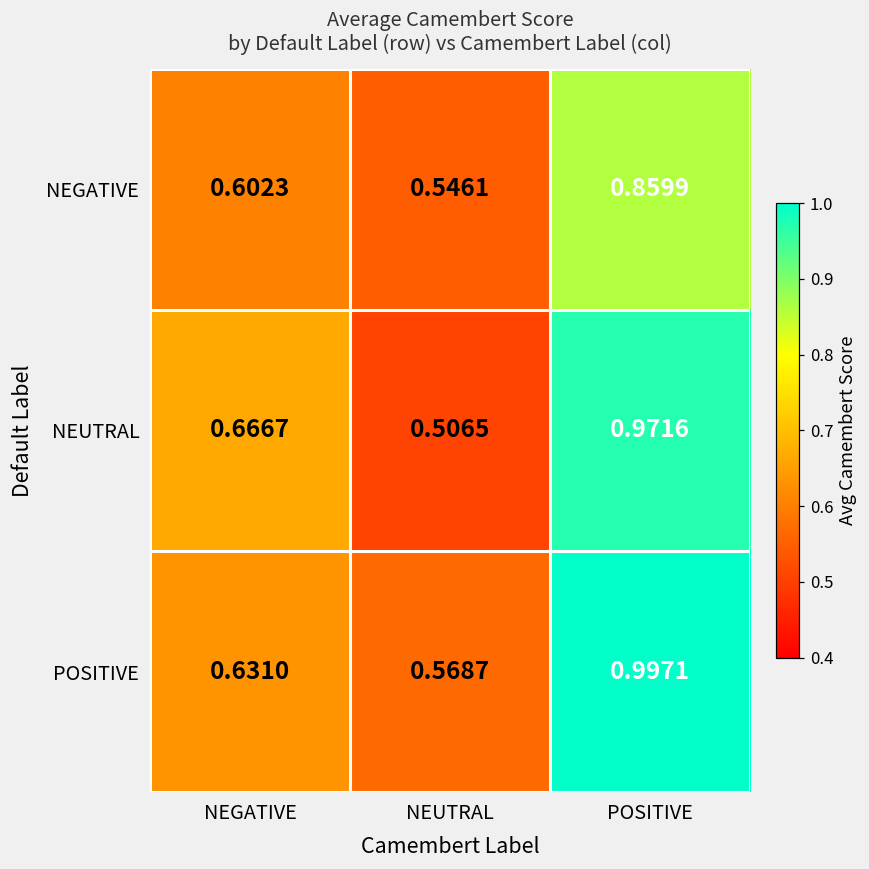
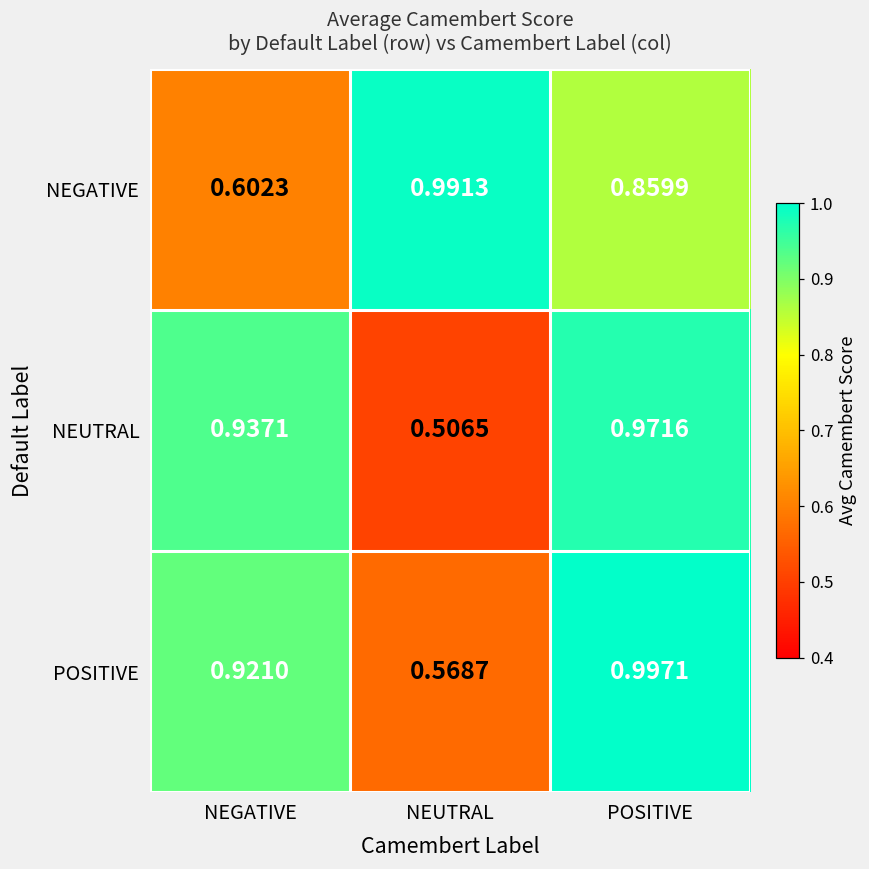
NEGATIVE, NEUTRAL: 0.5461 -> 0.9913
NEUTRAL, NEGATIVE: 0.6667 -> 0.9371
POSITIVE, NEGATIVE: 0.6310 -> 0.9210
